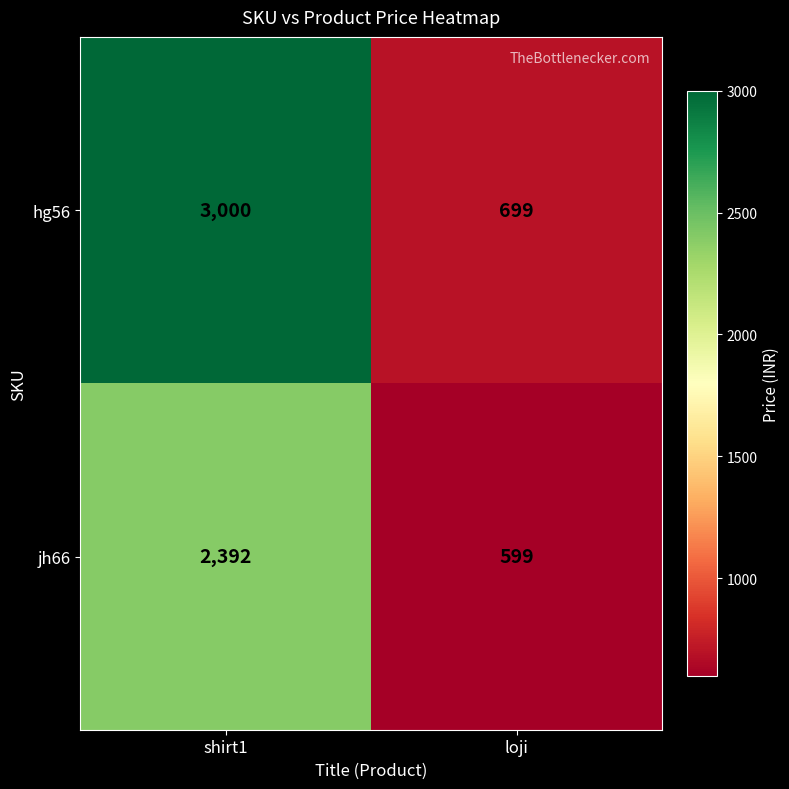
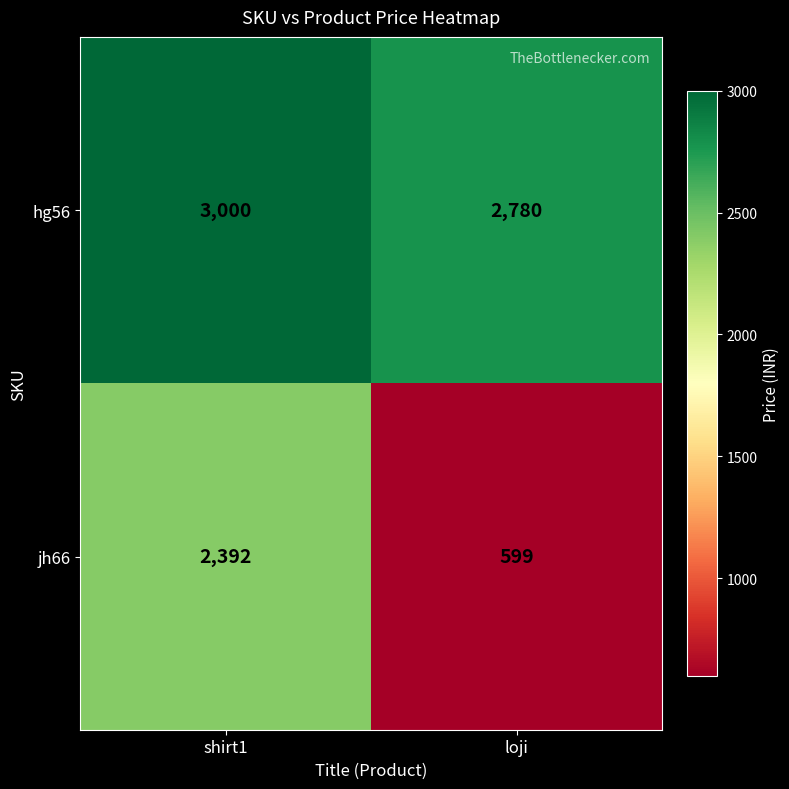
hg56, loji: 699 -> 2,780
